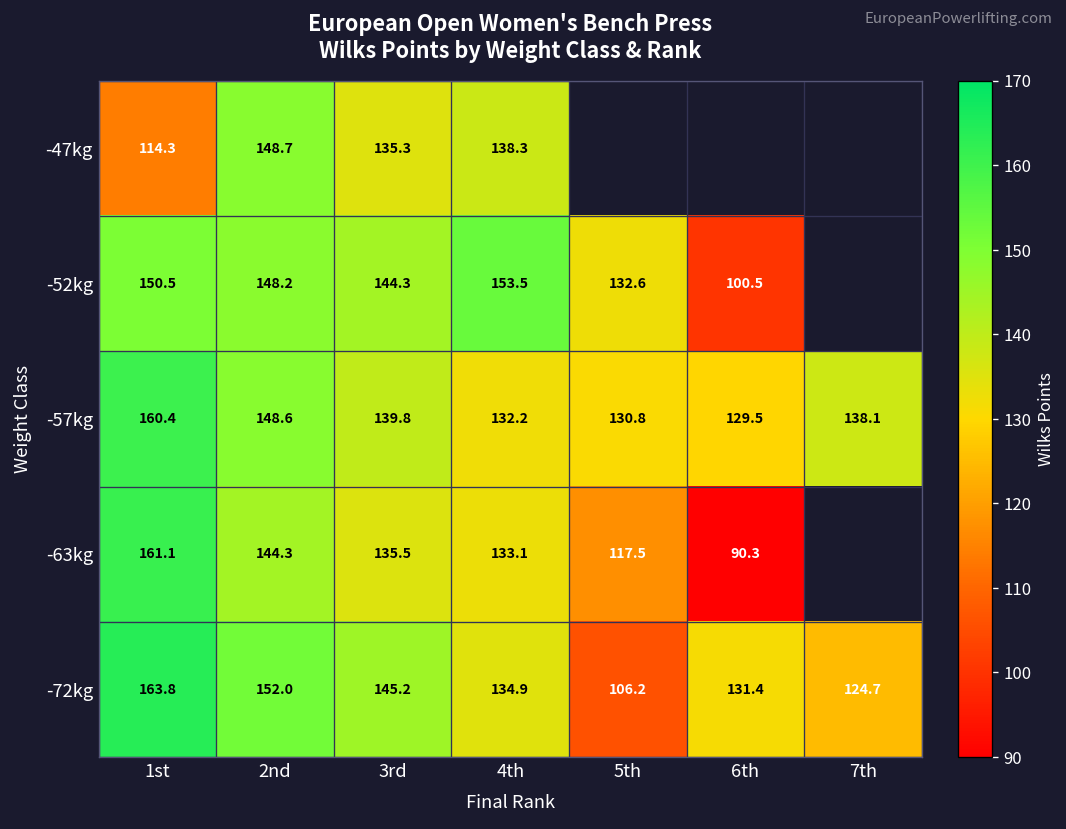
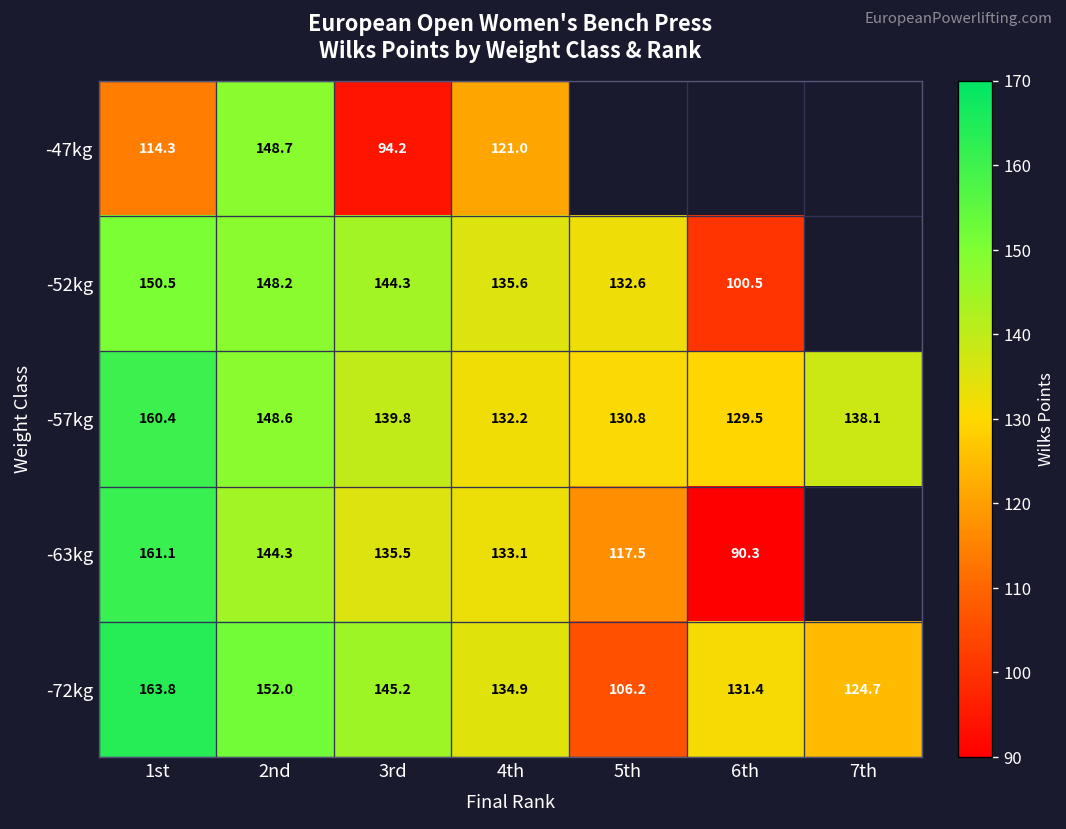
-47kg, 3rd: 135.3 -> 94.2
-47kg, 4th: 138.3 -> 121.0
-52kg, 4th: 153.5 -> 135.6
